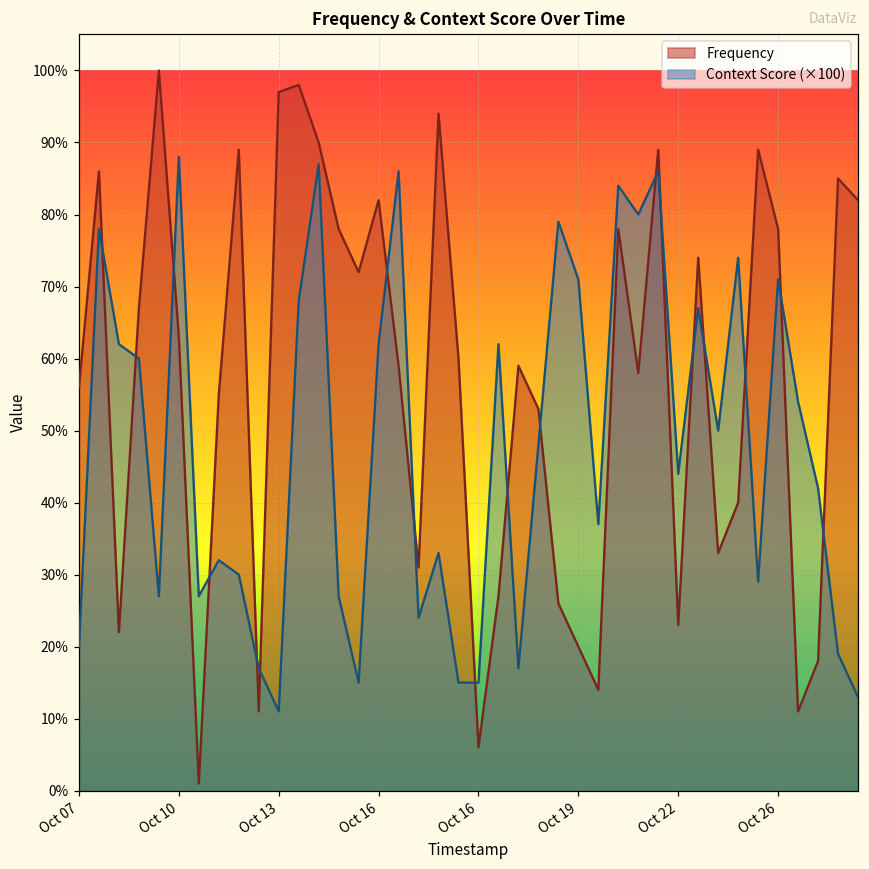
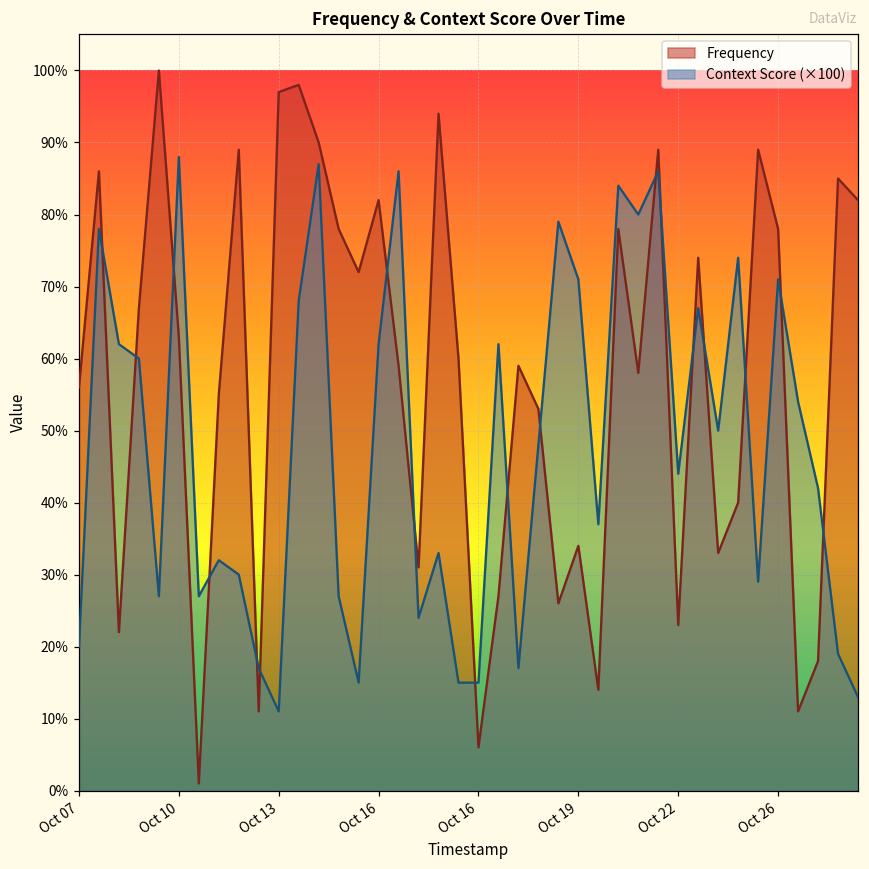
Frequency, Oct 19: 20% -> 34%
